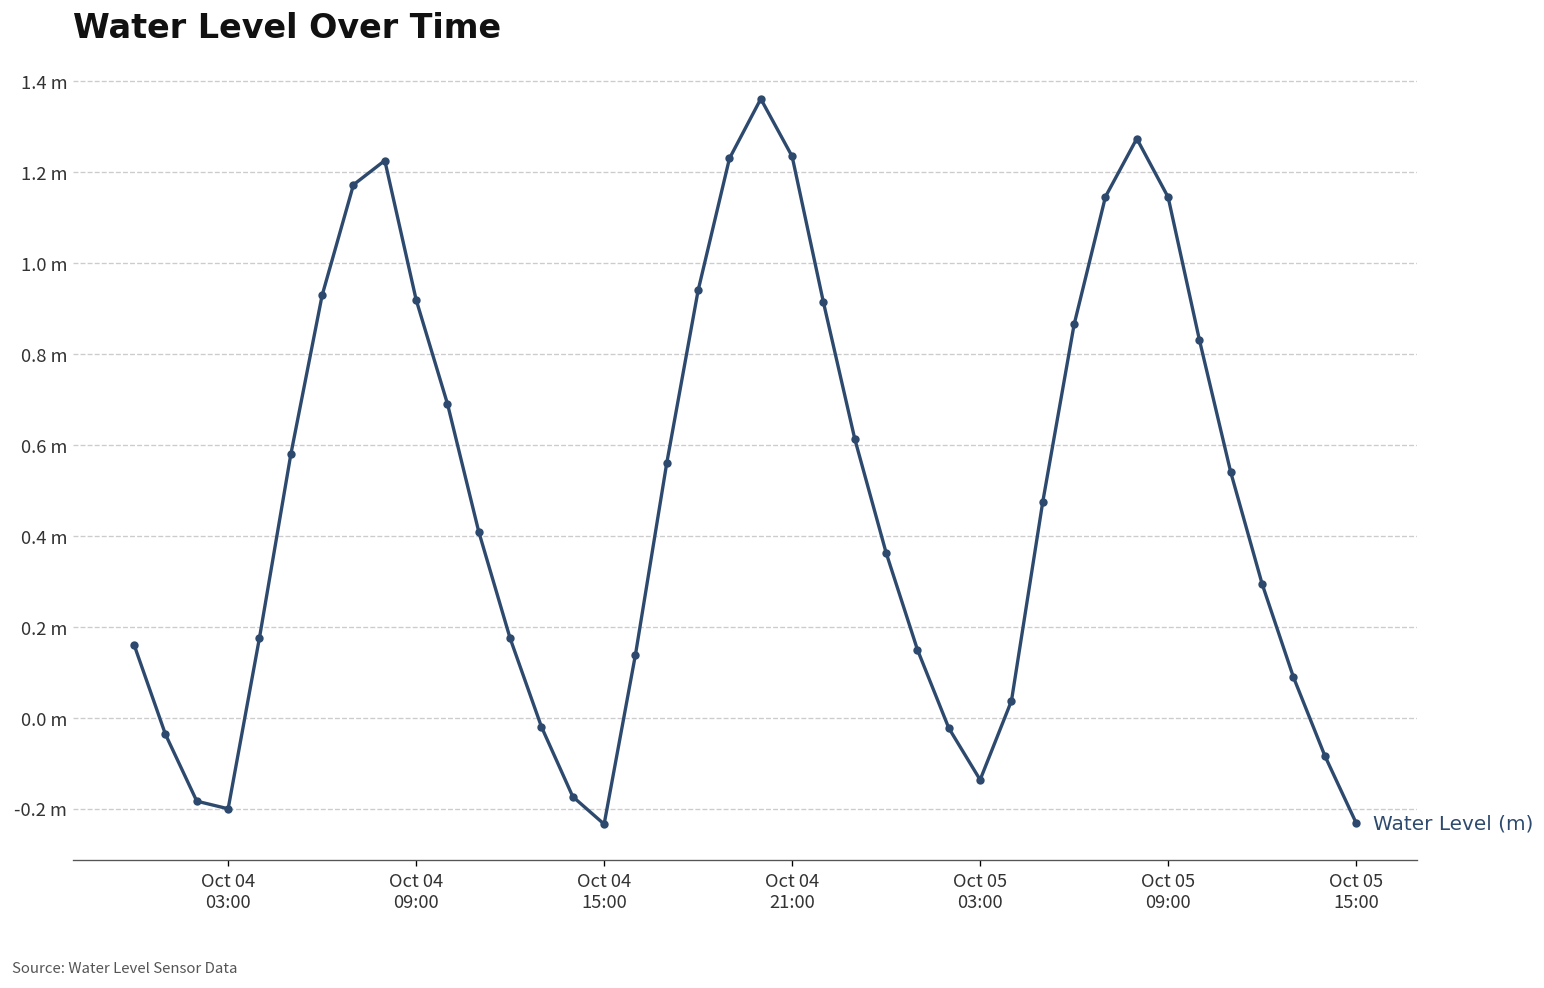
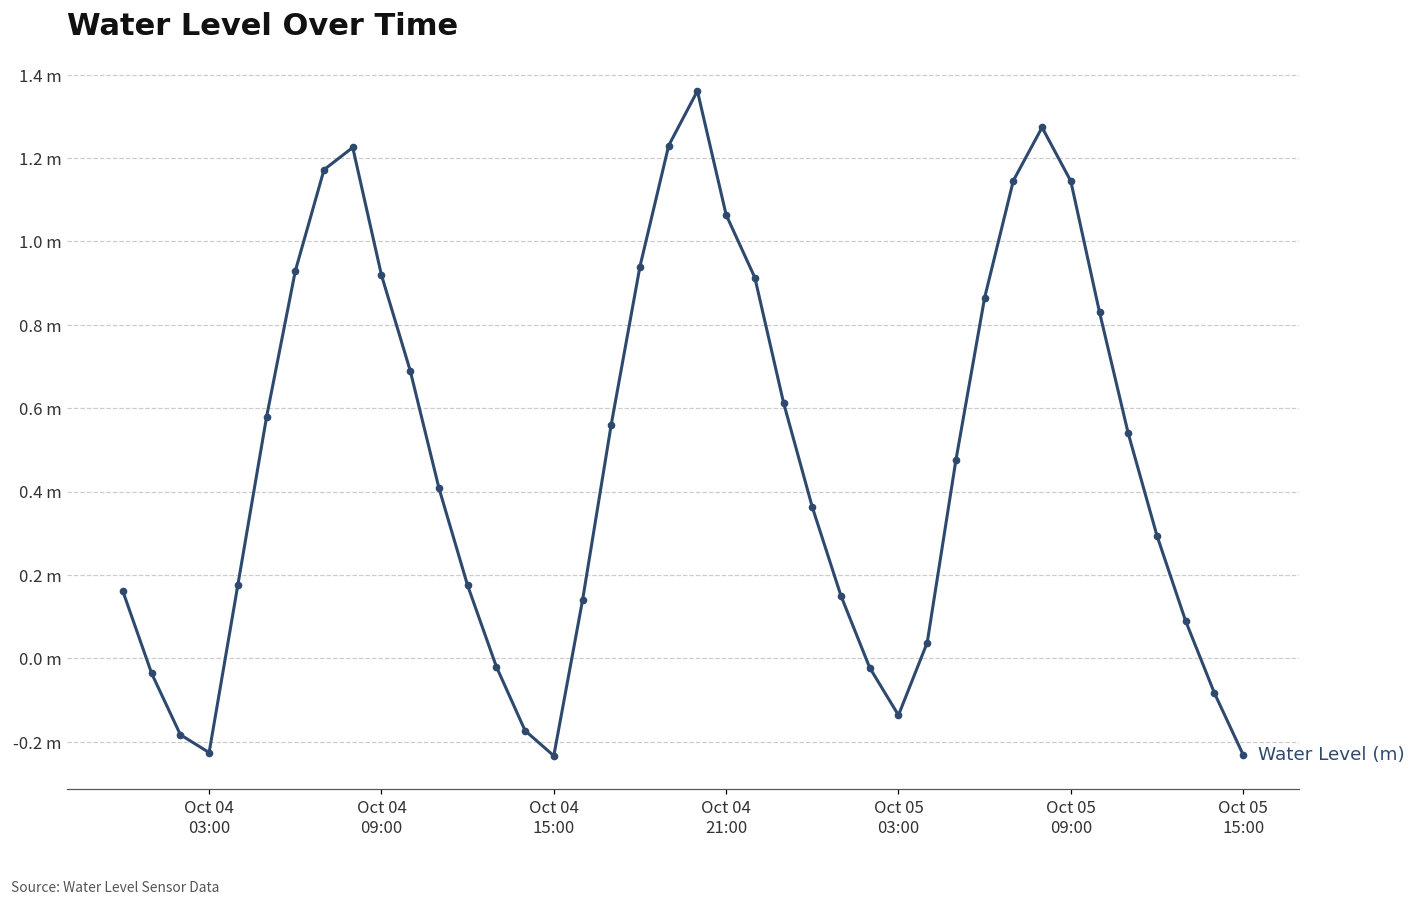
Oct 04 03:00: -0.20 m -> -0.23 m
Oct 04 21:00: 1.23 m -> 1.06 m
